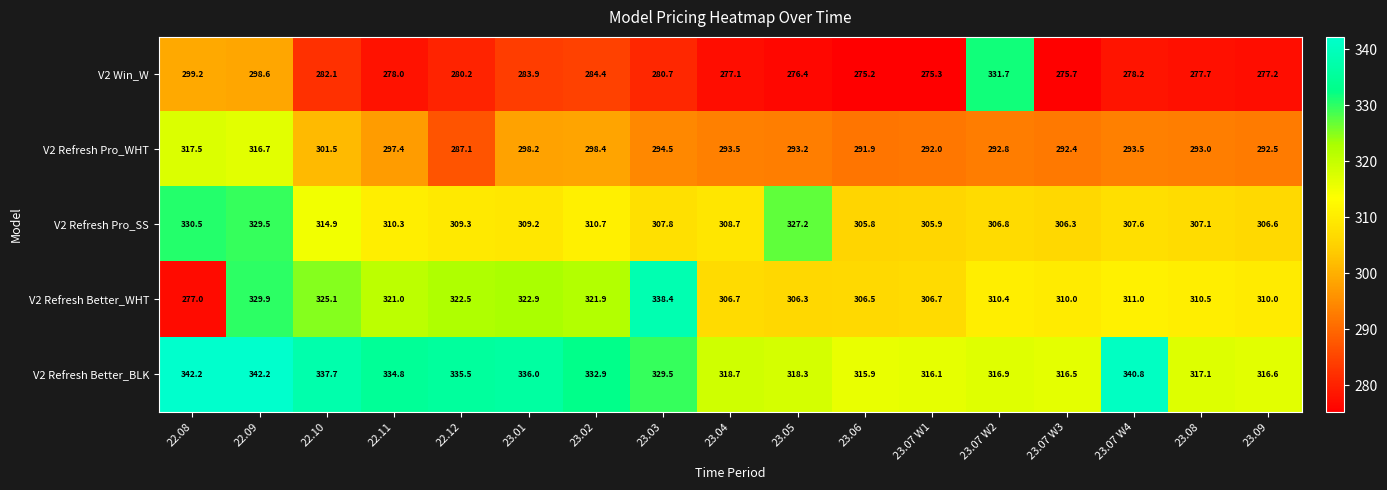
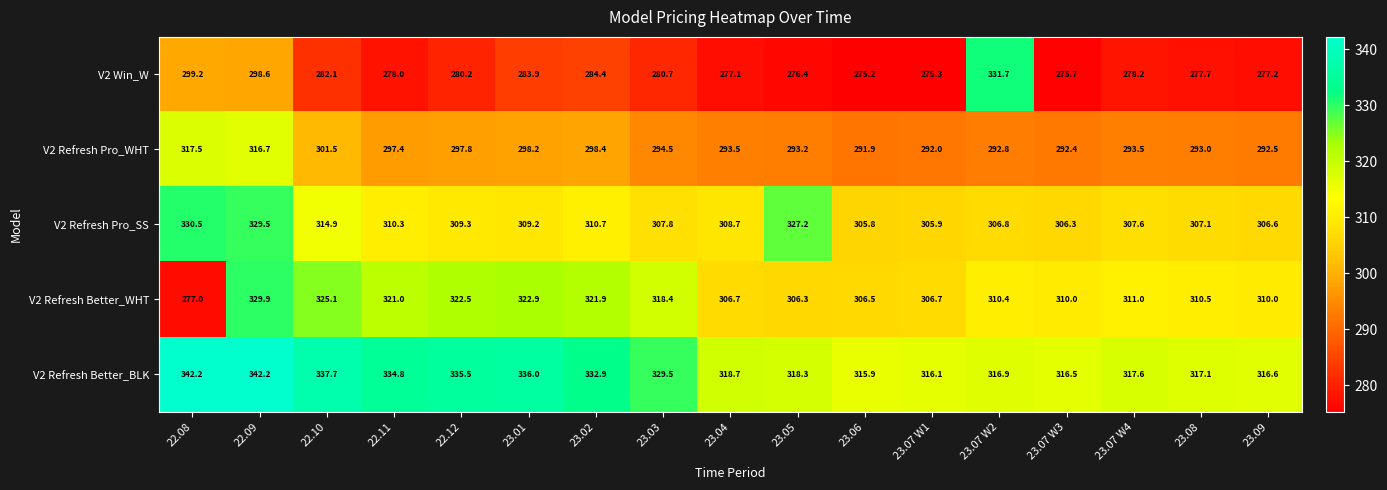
V2 Refresh Pro_WHT, 22.12: 287.1 -> 297.8
V2 Refresh Better_WHT, 23.03: 338.4 -> 318.4
V2 Refresh Better_BLK, 23.07 W4: 340.8 -> 317.6
